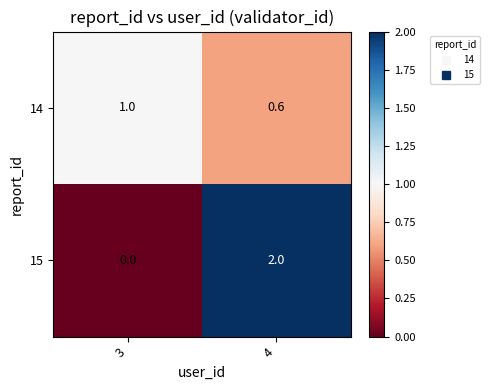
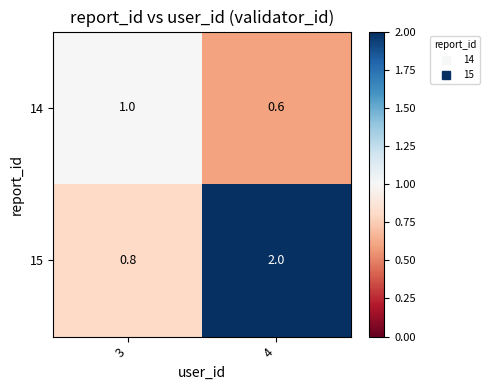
15, 3: 0.0 -> 0.8
